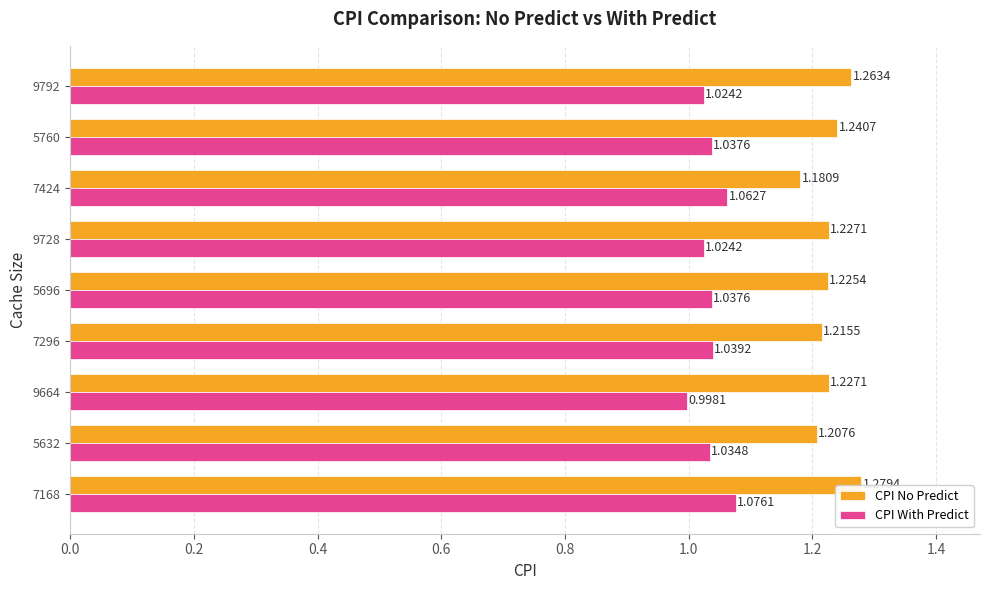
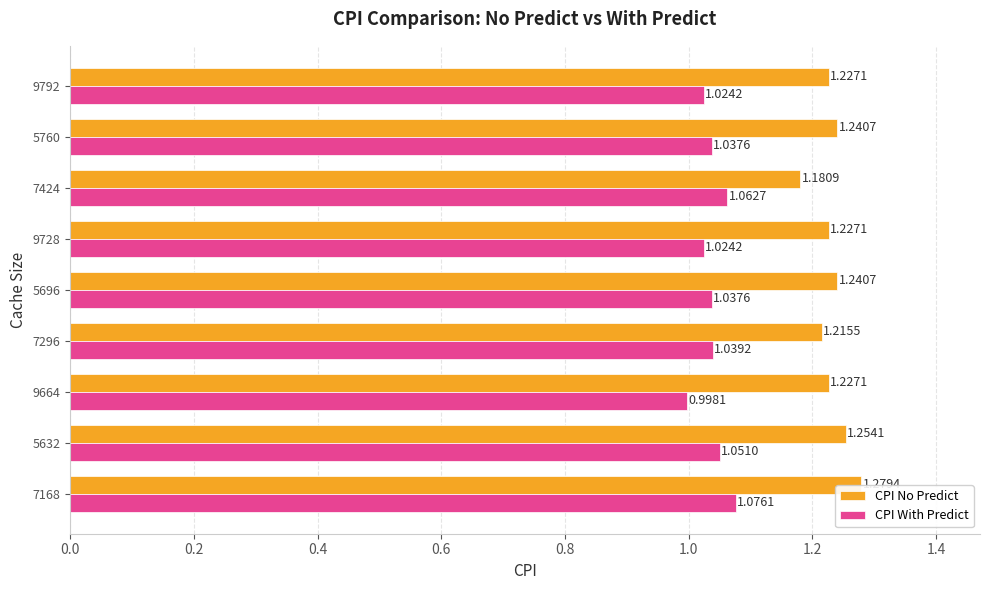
CPI No Predict, 9792: 1.2634 -> 1.2271
CPI No Predict, 5696: 1.2254 -> 1.2407
CPI No Predict, 5632: 1.2076 -> 1.2541
CPI With Predict, 5632: 1.0348 -> 1.0510
